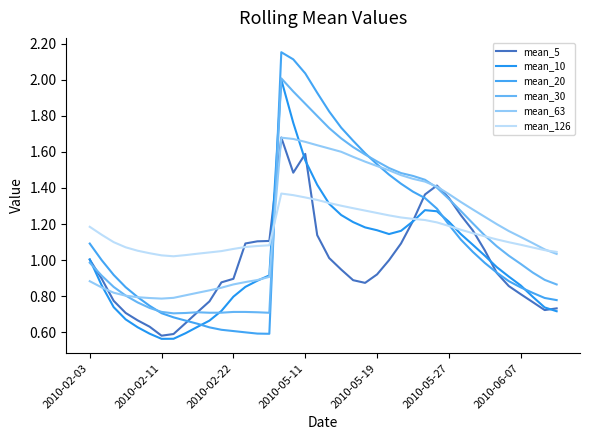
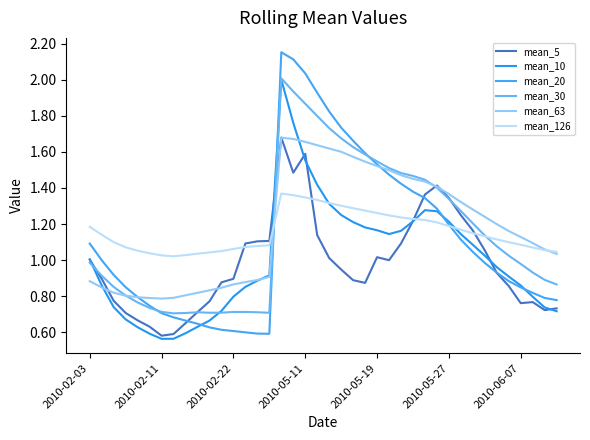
mean_5, 2010-05-19: 0.92 -> 1.02
mean_5, 2010-06-07: 0.81 -> 0.76
